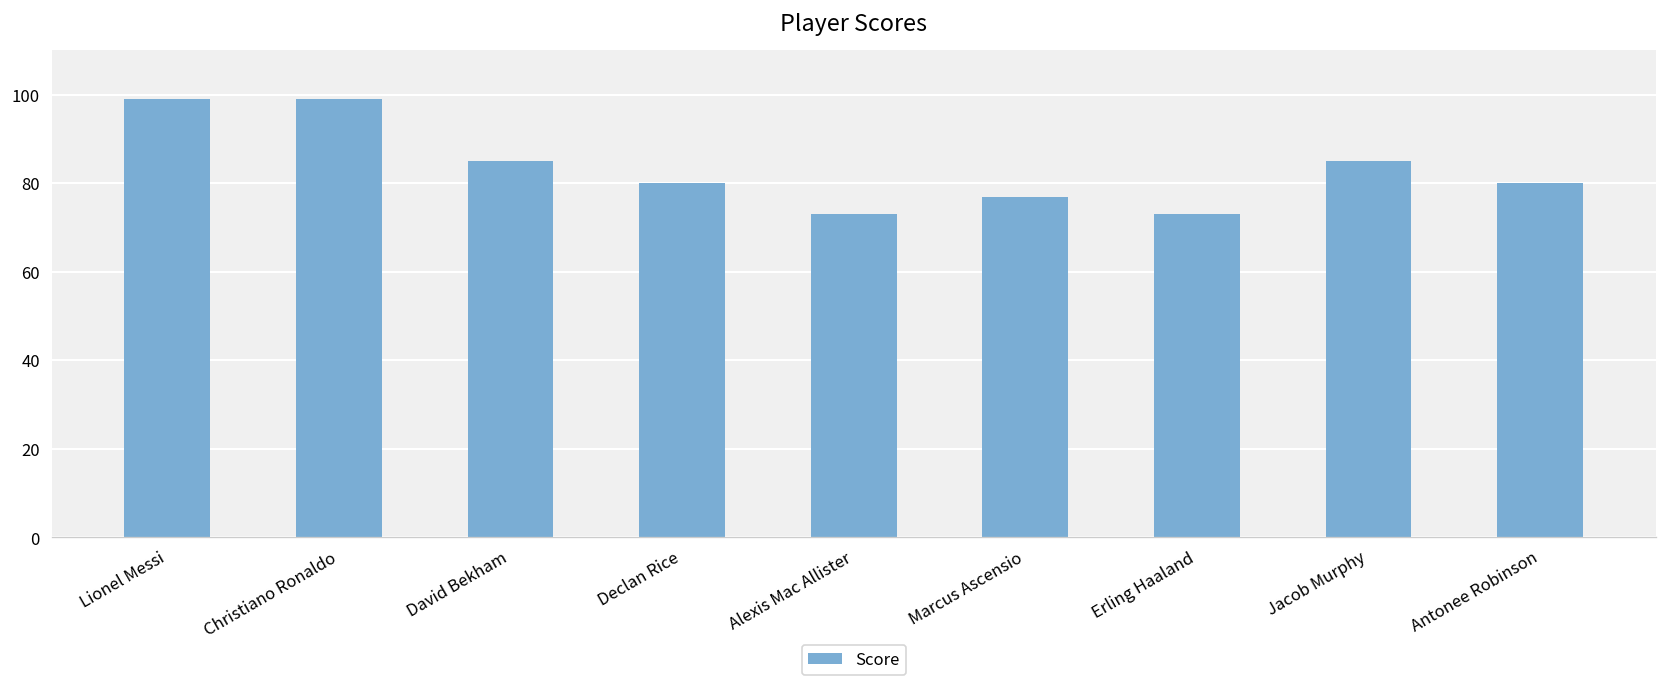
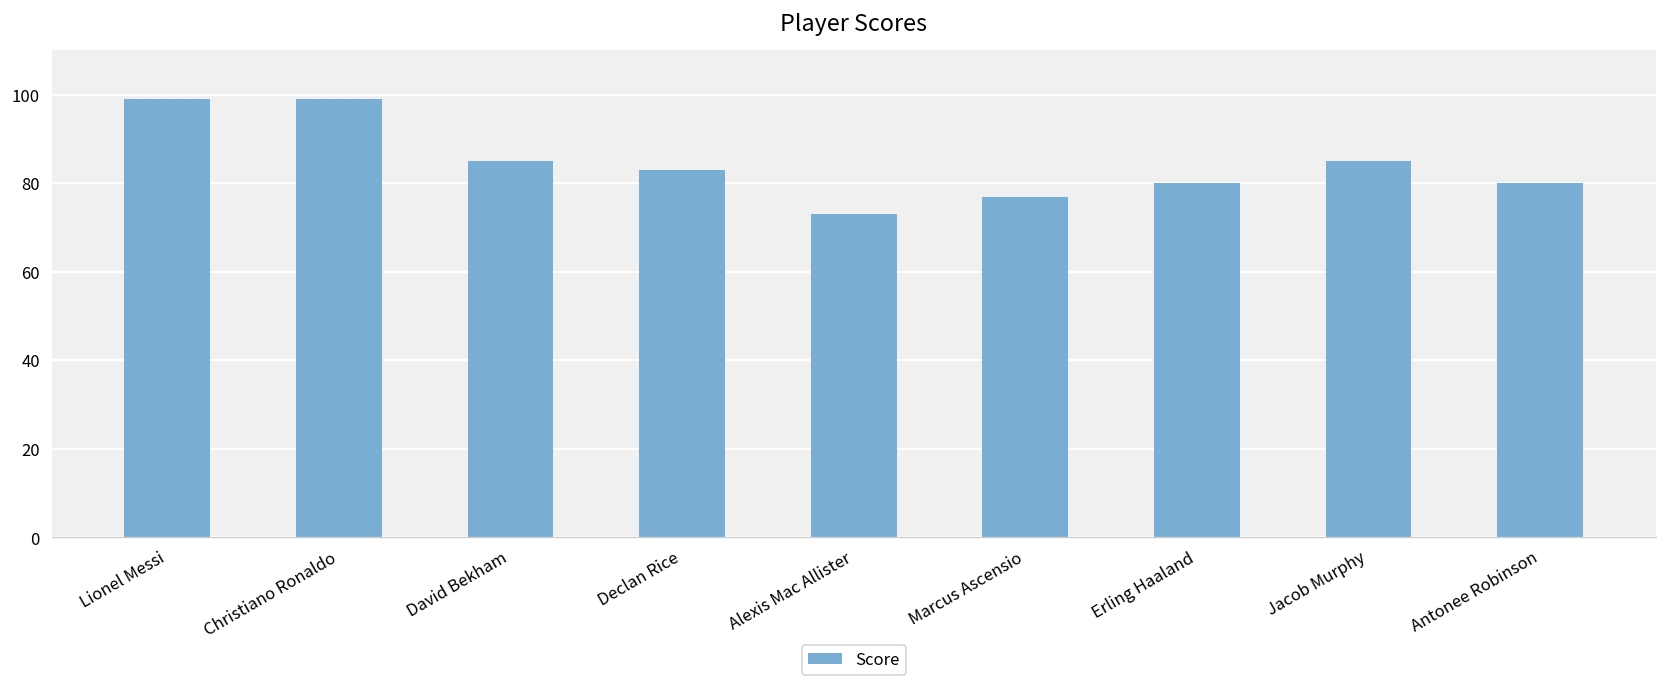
Declan Rice: 80 -> 83
Erling Haaland: 73 -> 80
